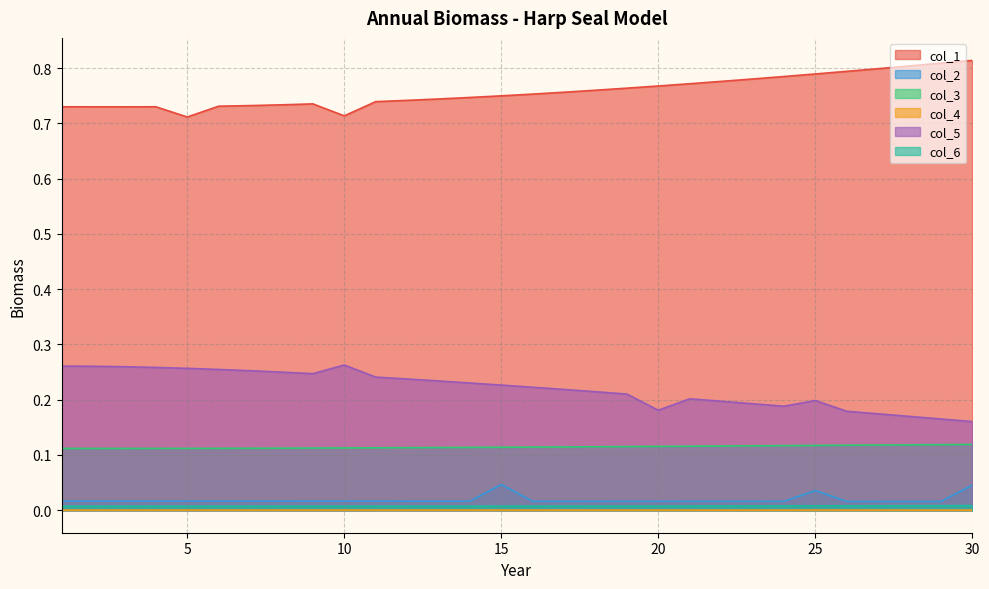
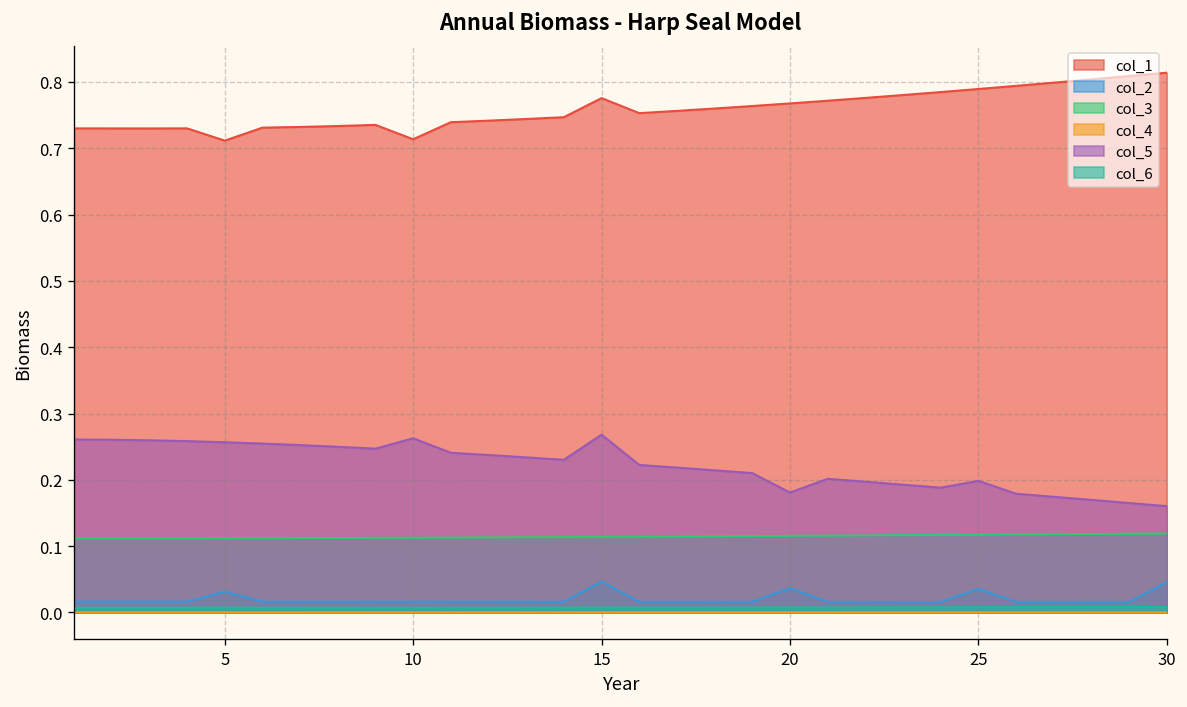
col_2, 5: 0.02 -> 0.03
col_1, 15: 0.75 -> 0.78
col_5, 15: 0.23 -> 0.27
col_2, 20: 0.02 -> 0.04
